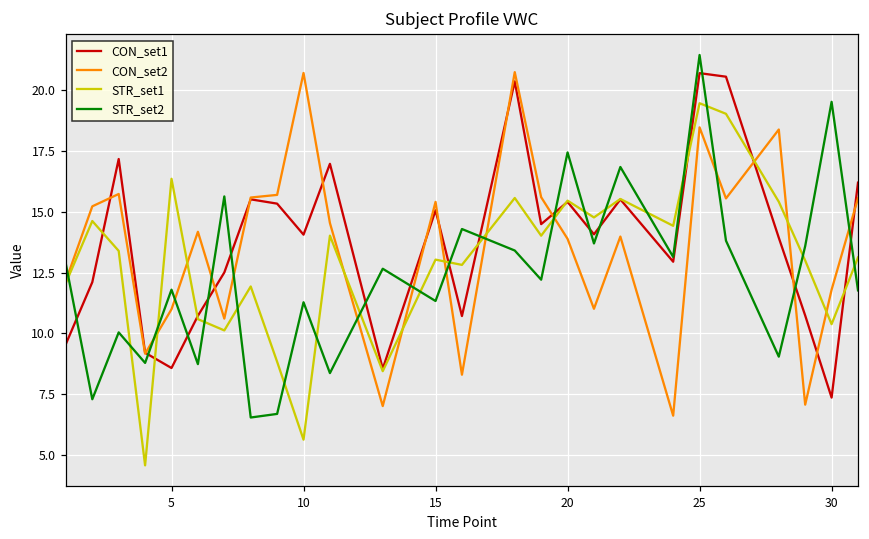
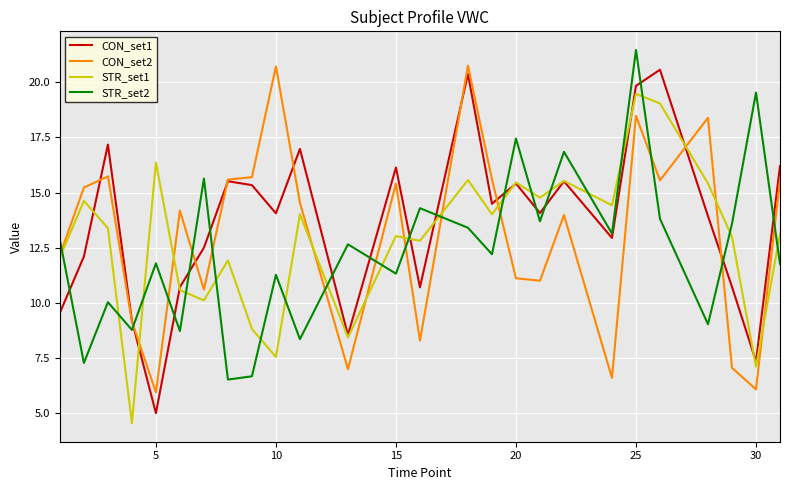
CON_set1, 5: 8.6 -> 5.0
CON_set2, 5: 11.0 -> 6.0
STR_set1, 10: 5.6 -> 7.6
CON_set1, 15: 15.1 -> 16.1
CON_set2, 20: 13.9 -> 11.1
CON_set1, 25: 20.7 -> 19.8
CON_set2, 30: 11.8 -> 6.1
STR_set1, 30: 10.4 -> 7.1
